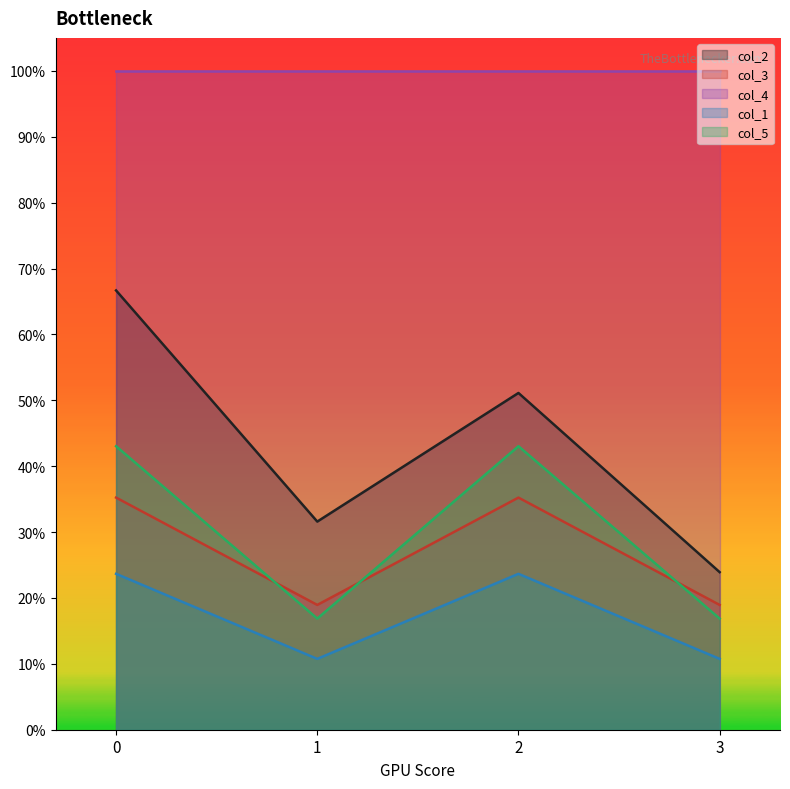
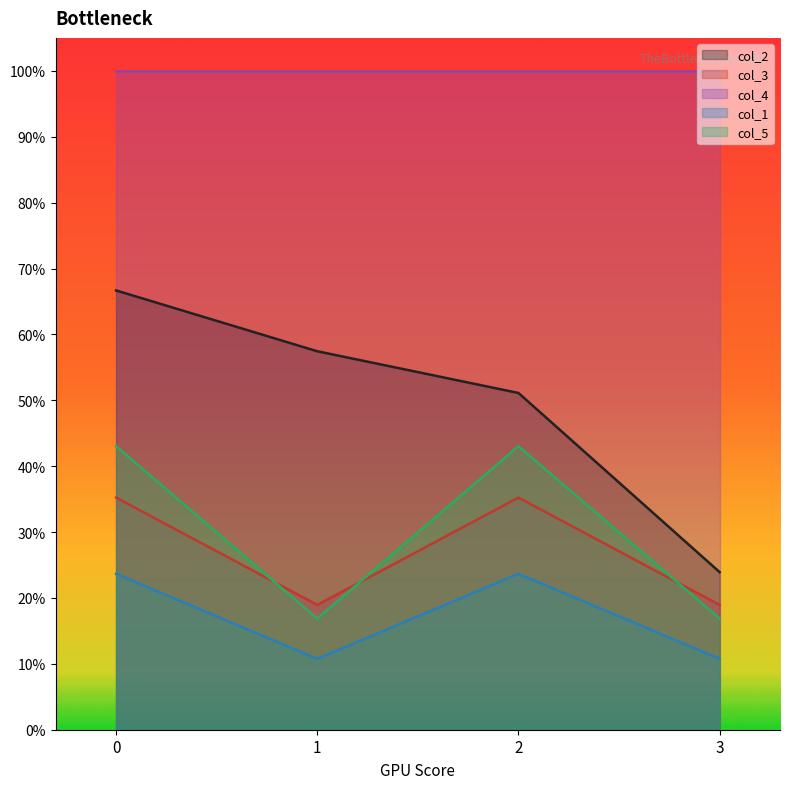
col_2, 1: 32% -> 57%
